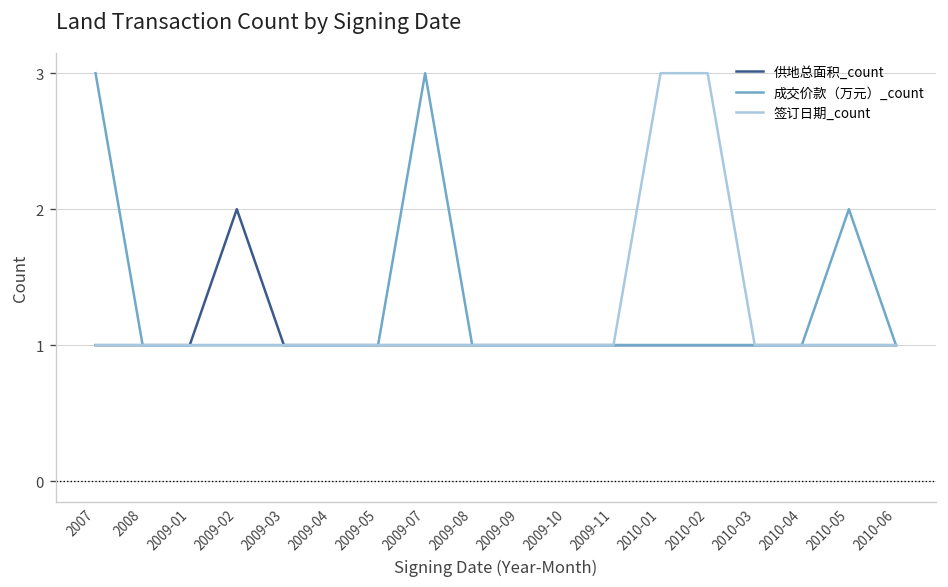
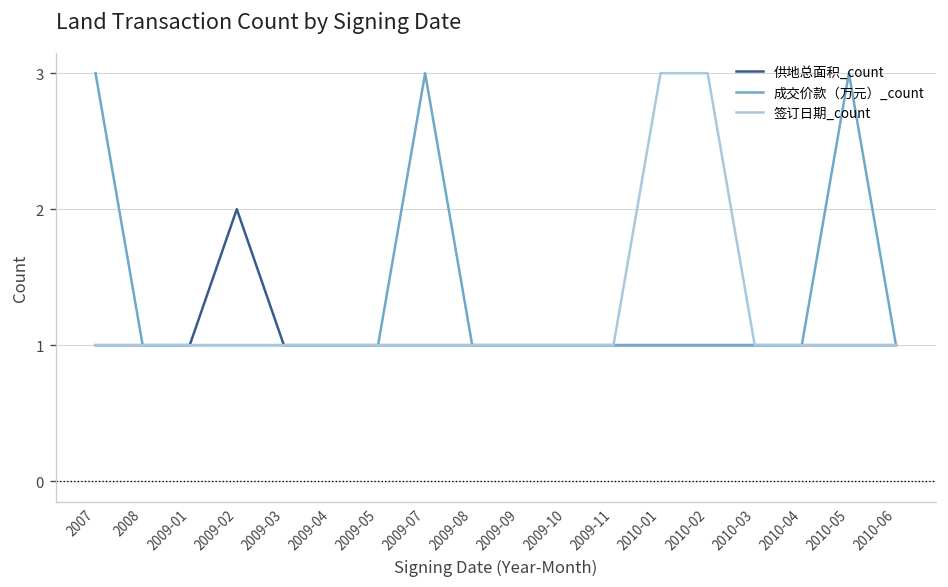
成交价款（万元）_count, 2010-05: 2 -> 3
